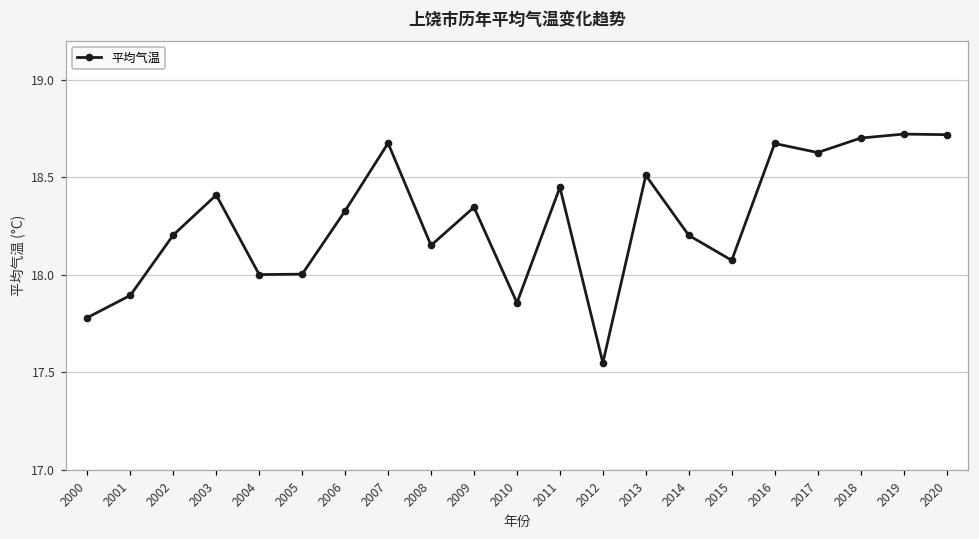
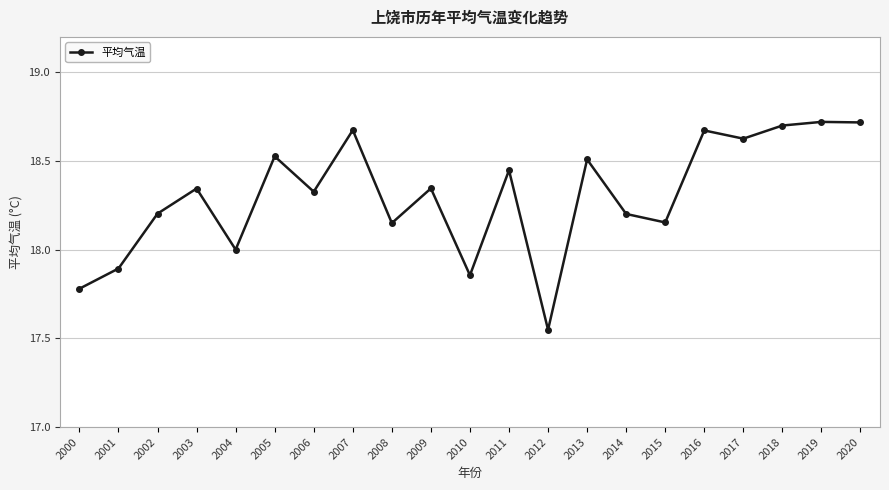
2003: 18.41 -> 18.35
2005: 18.00 -> 18.53
2015: 18.07 -> 18.15
